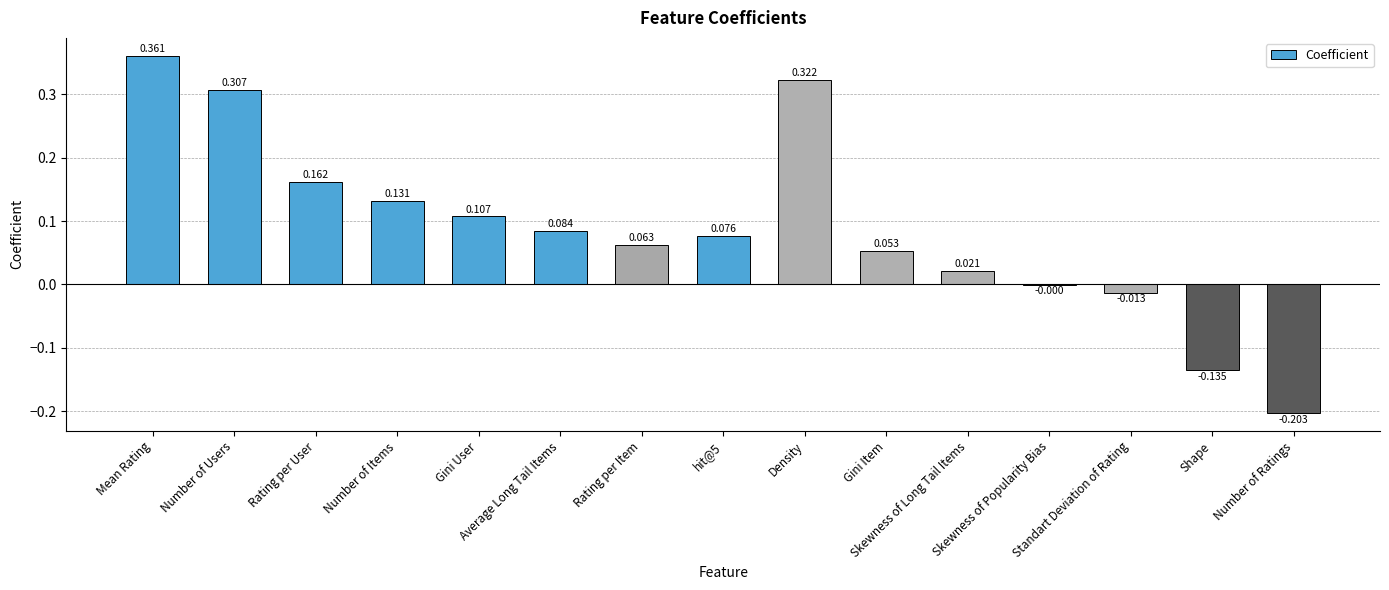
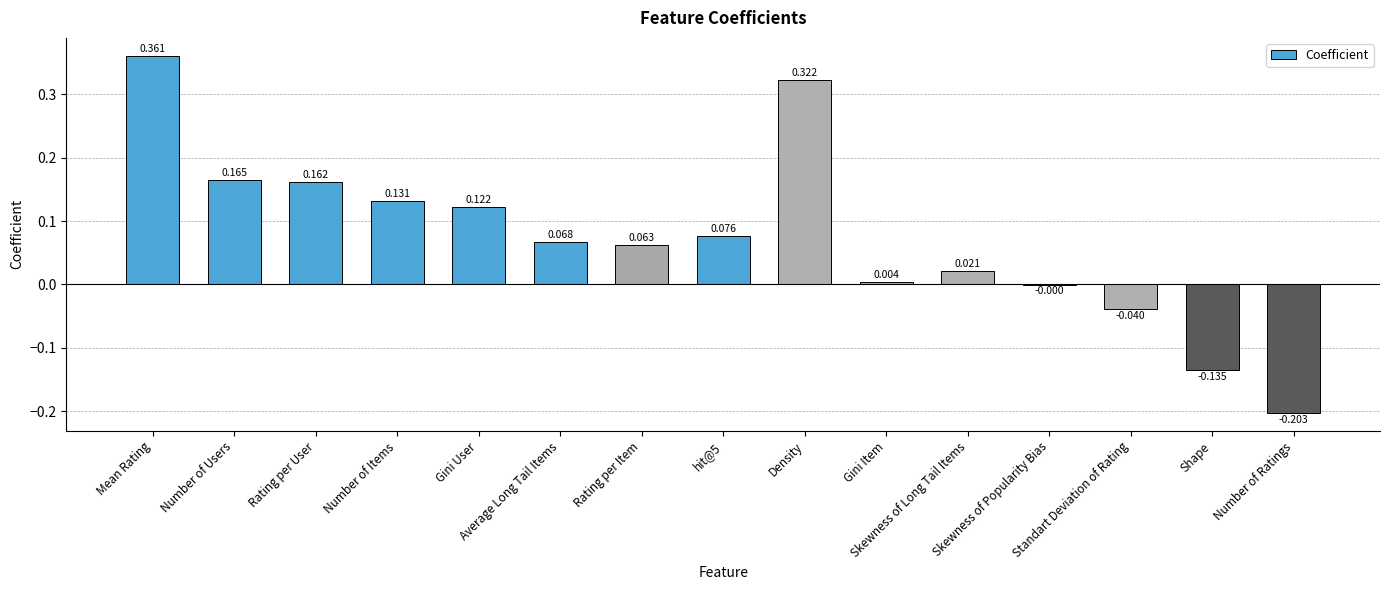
Number of Users: 0.307 -> 0.165
Gini User: 0.107 -> 0.122
Average Long Tail Items: 0.084 -> 0.068
Gini Item: 0.053 -> 0.004
Standart Deviation of Rating: -0.013 -> -0.040
